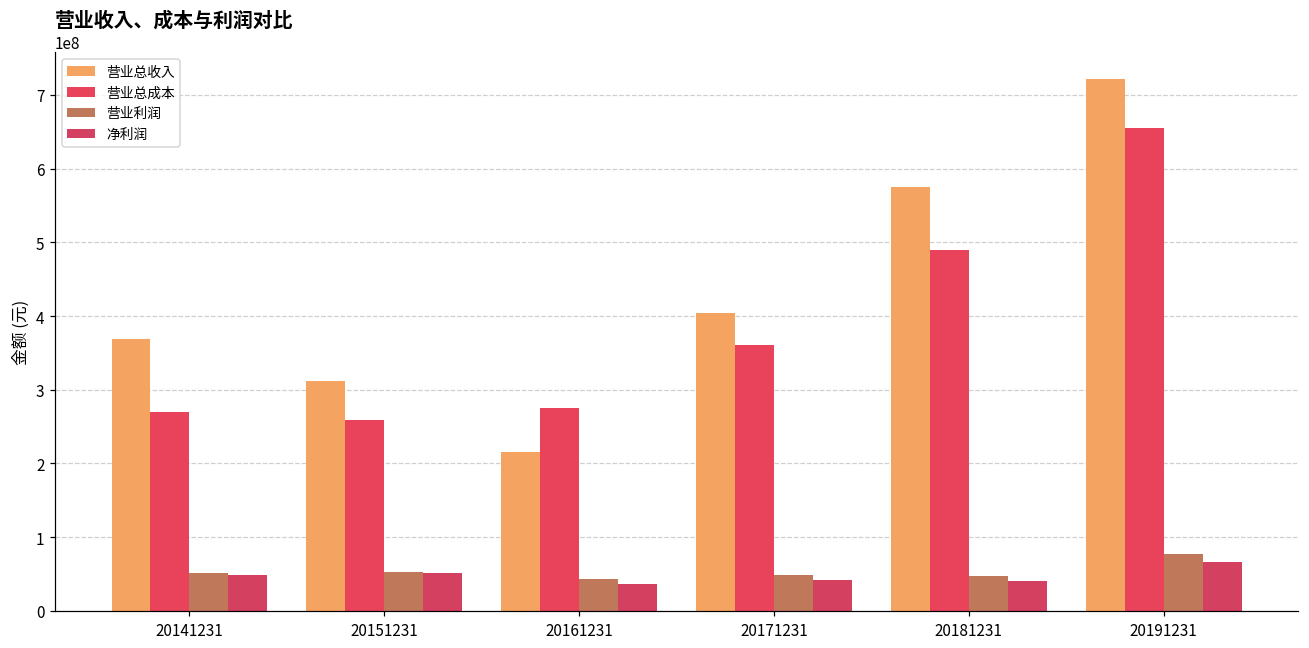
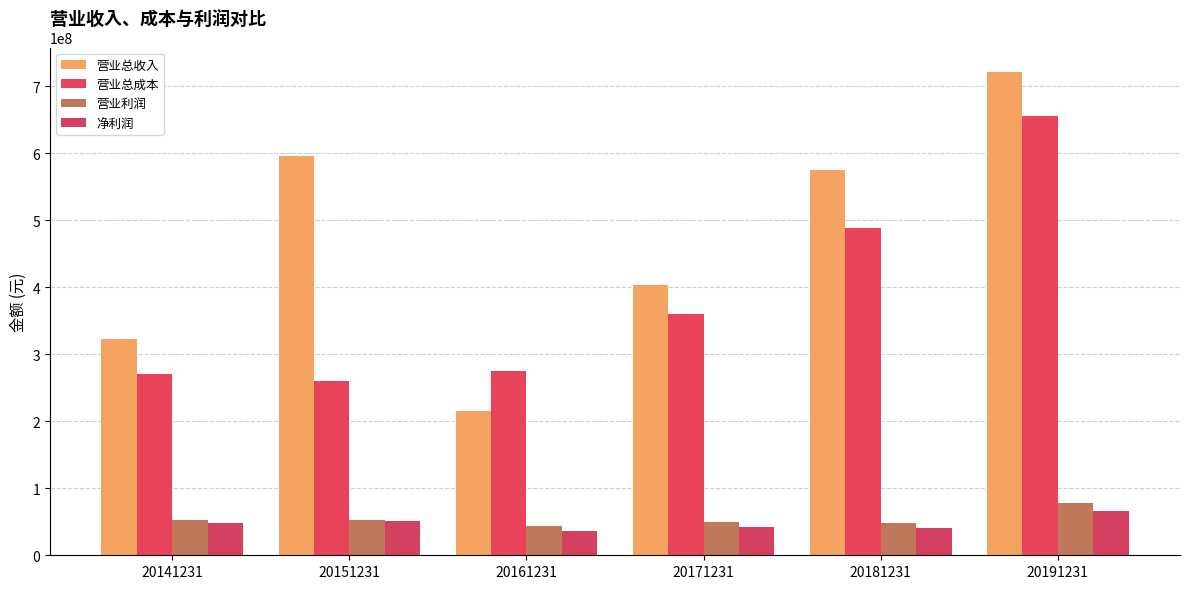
营业总收入, 20141231: 370000000 -> 320000000
营业总收入, 20151231: 310000000 -> 600000000
